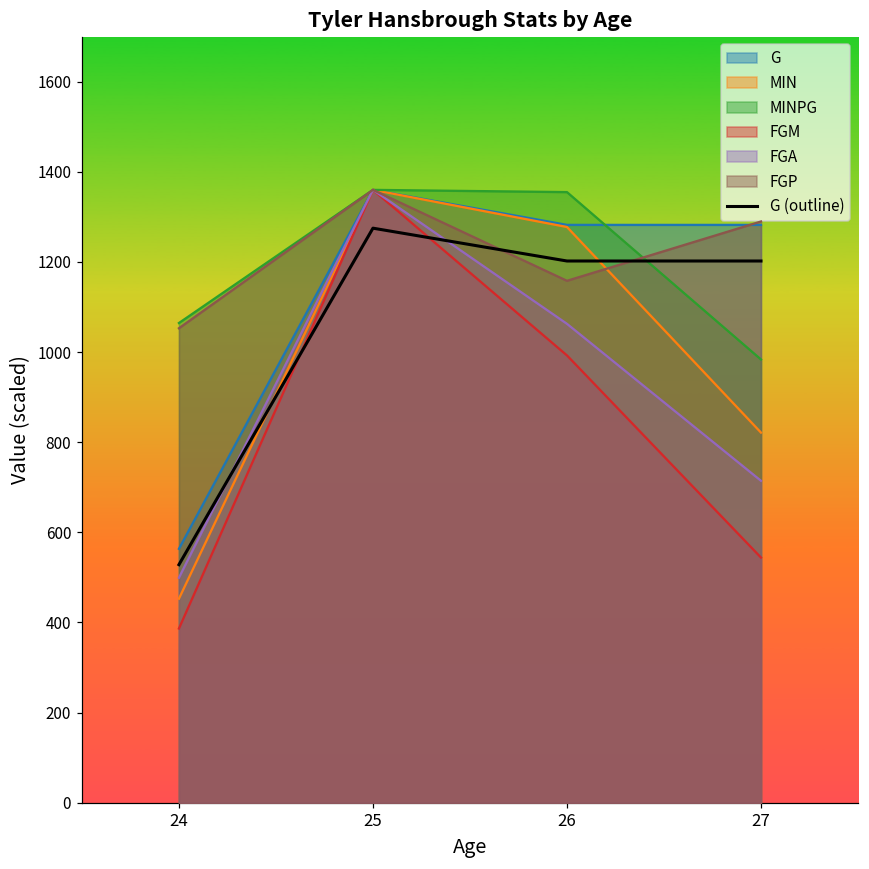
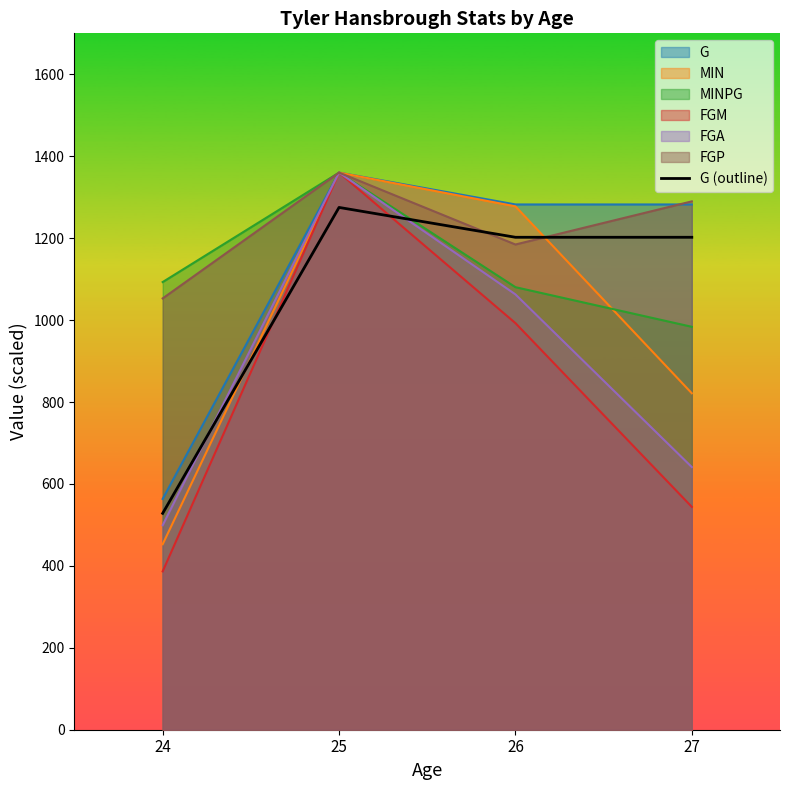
MINPG, 24: 1060 -> 1090
MINPG, 26: 1360 -> 1080
FGP, 26: 1160 -> 1180
FGA, 27: 710 -> 640
